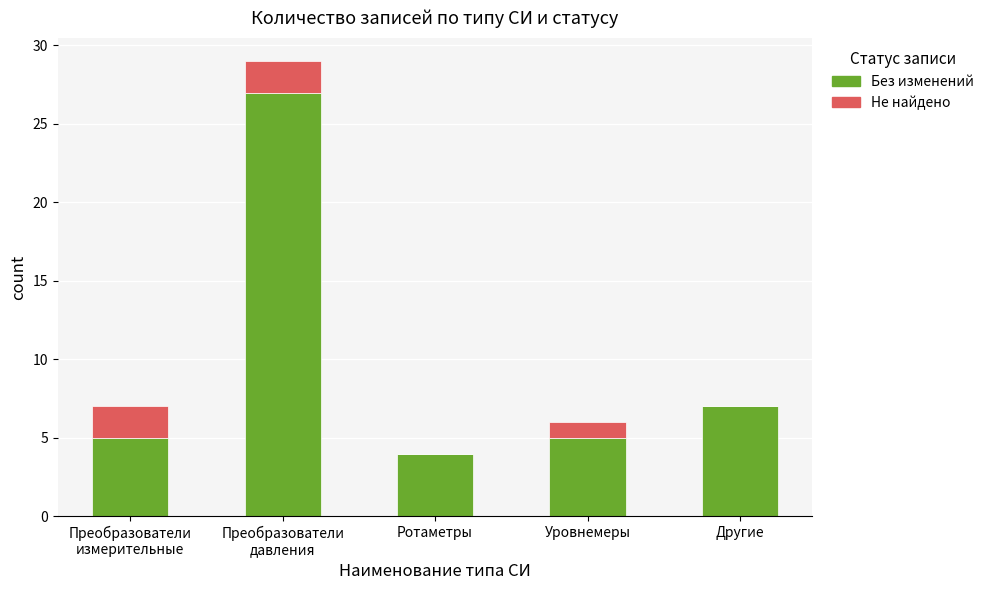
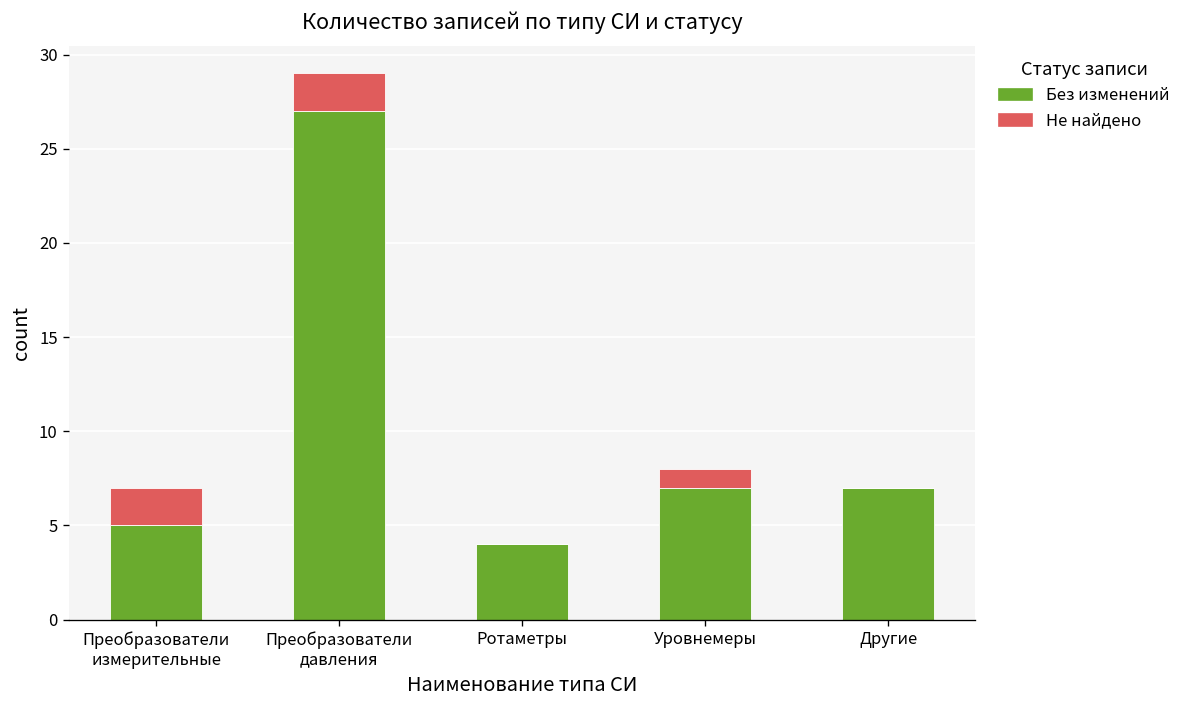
Без изменений, Уровнемеры: 5 -> 7
